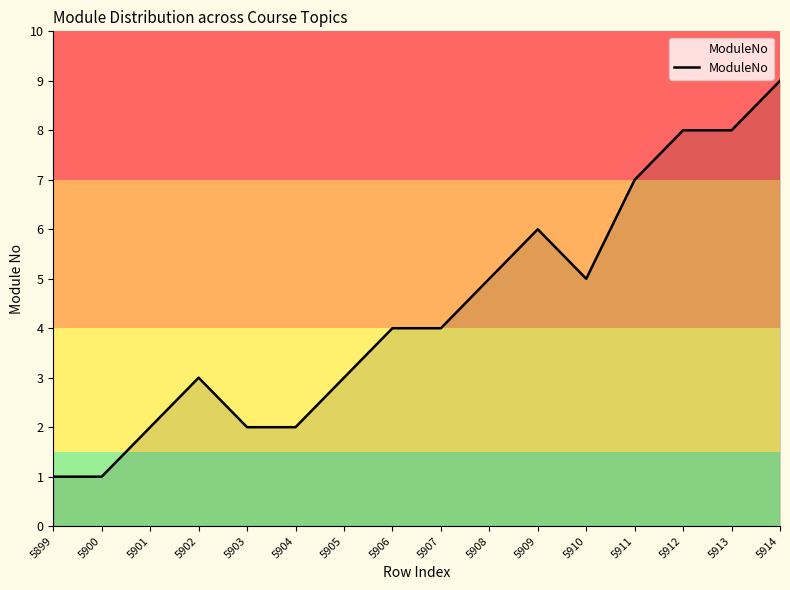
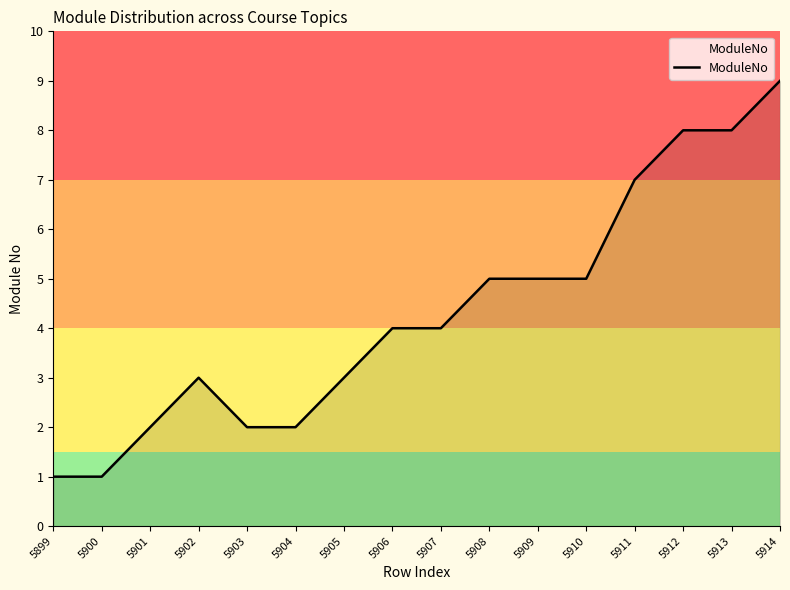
5909: 6 -> 5
